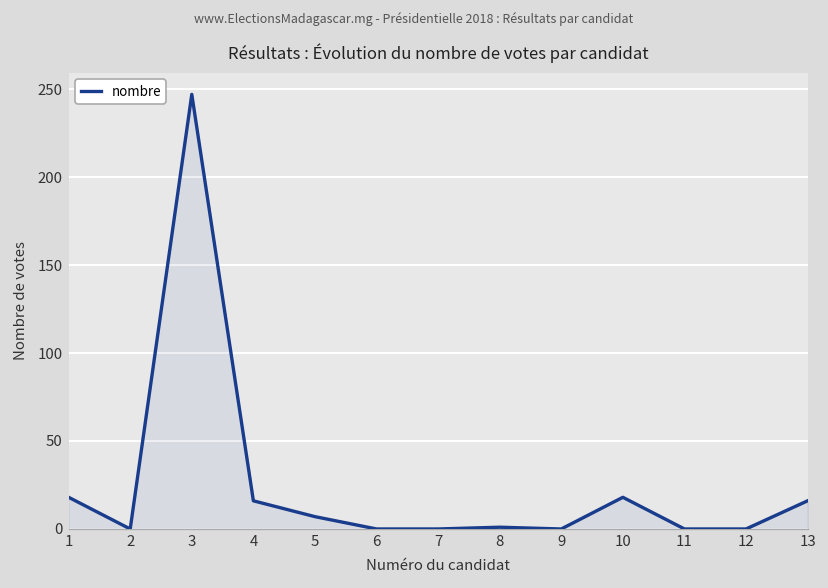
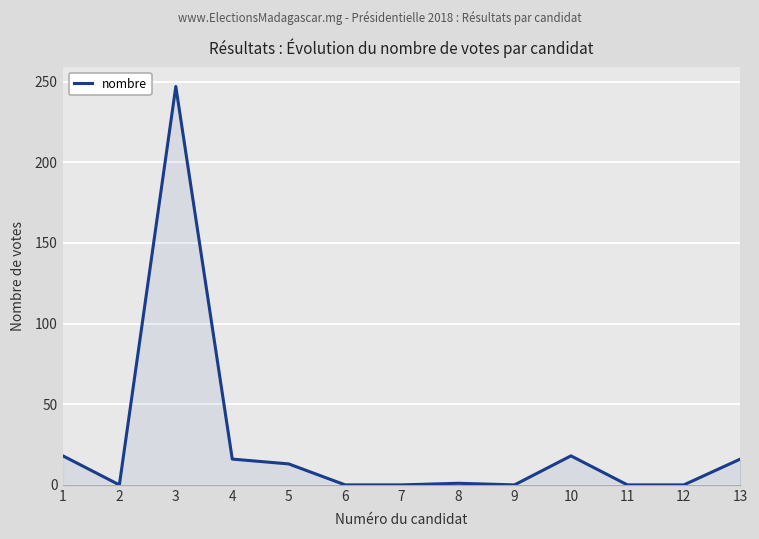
5: 7 -> 13
